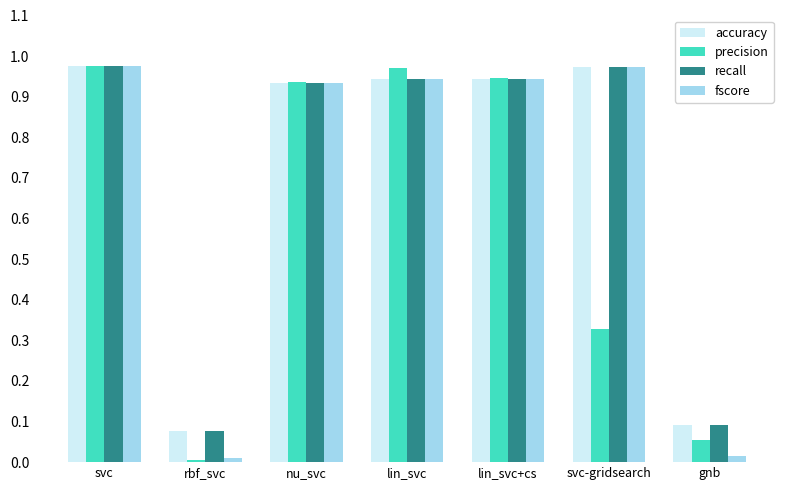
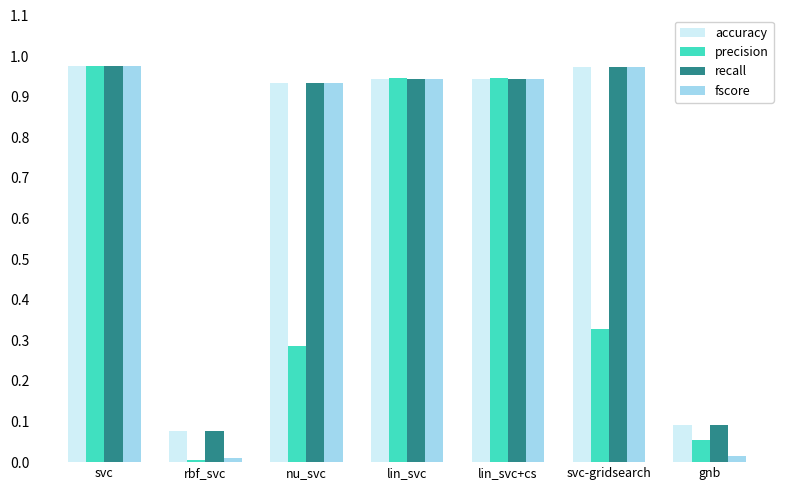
precision, nu_svc: 0.94 -> 0.29
precision, lin_svc: 0.97 -> 0.95
